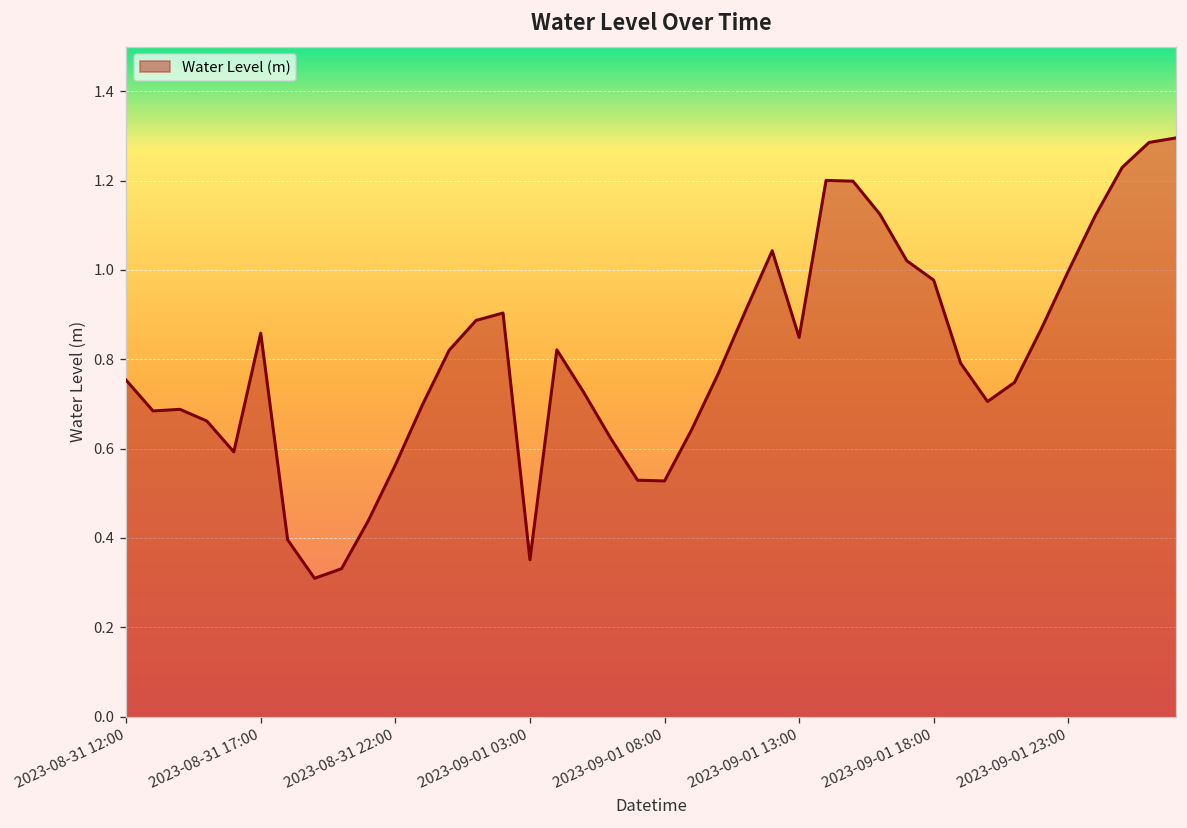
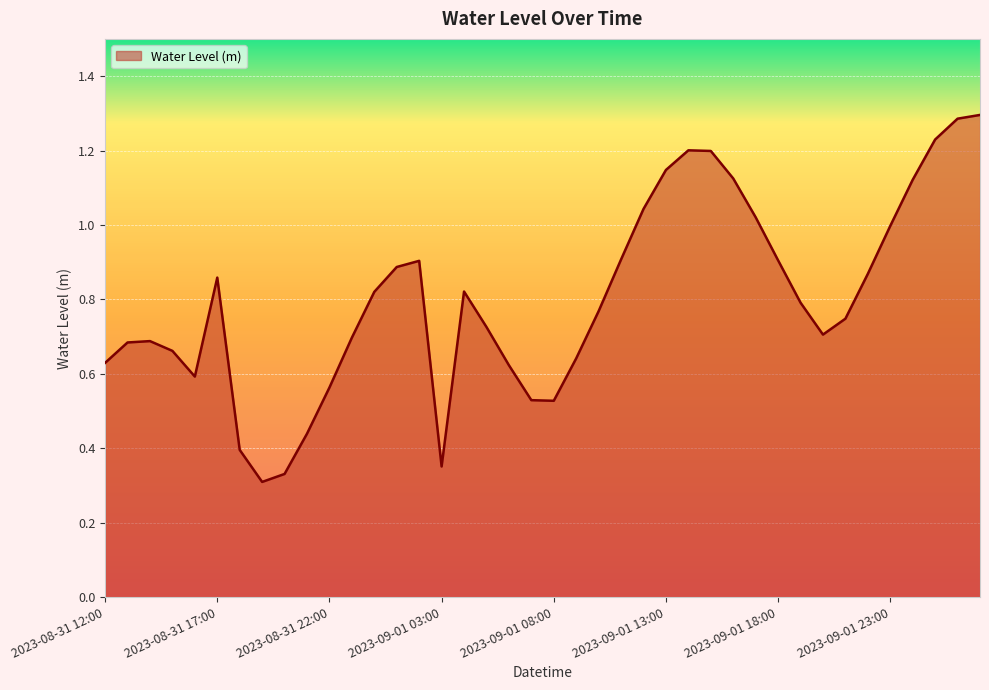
2023-08-31 12:00: 0.75 -> 0.63
2023-09-01 13:00: 0.85 -> 1.15
2023-09-01 18:00: 0.98 -> 0.90
